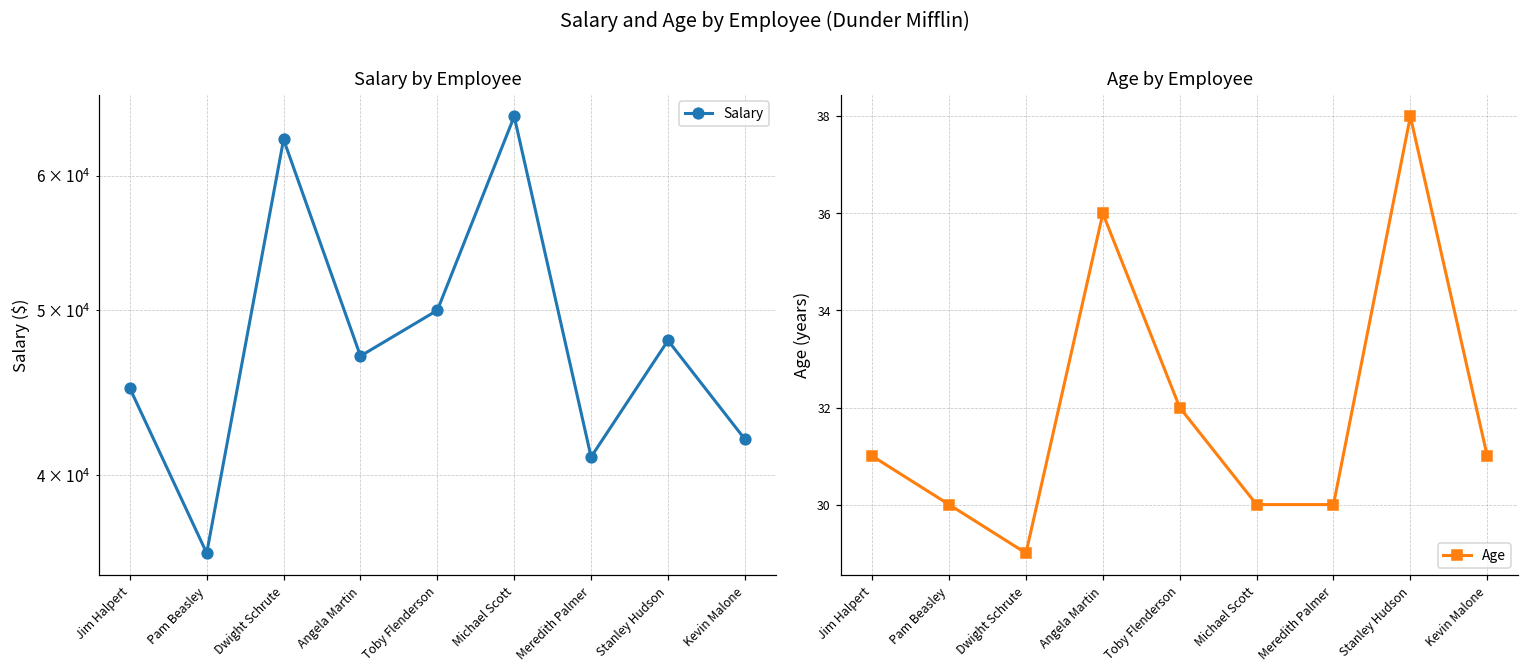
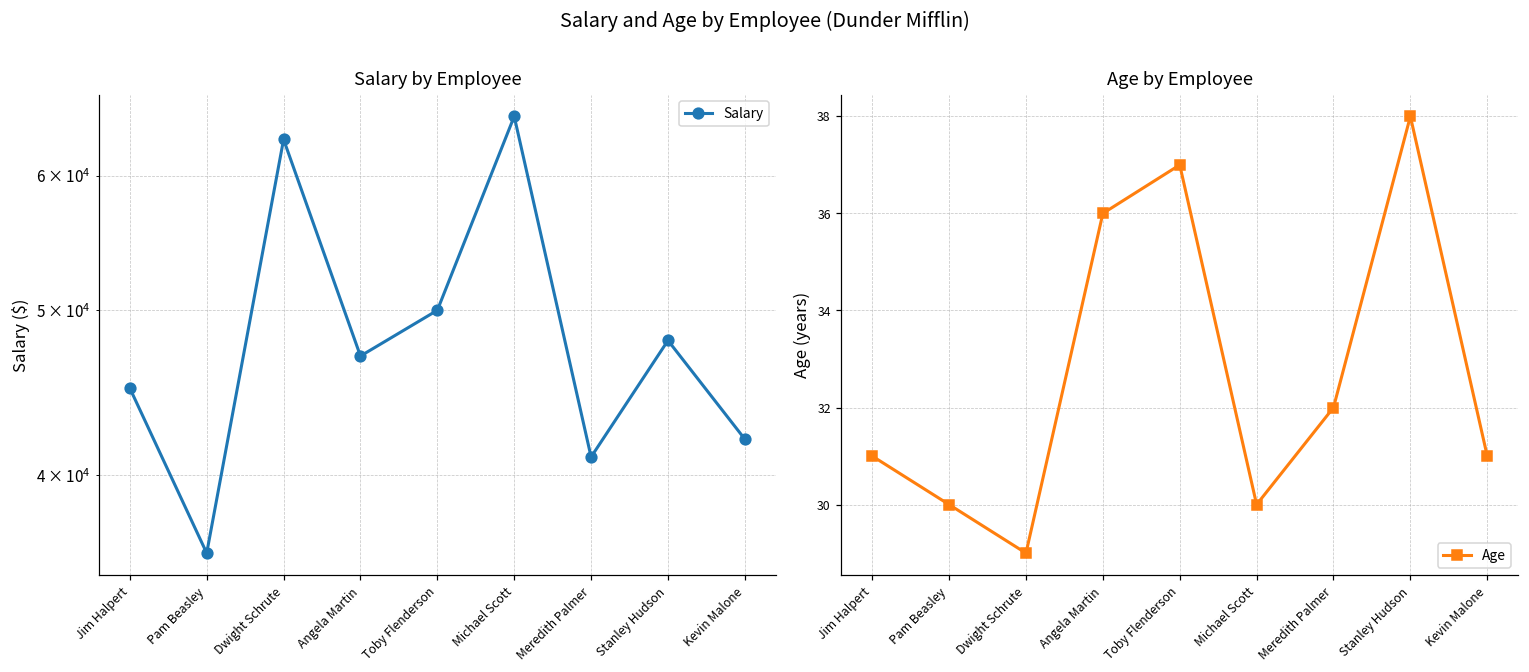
Age by Employee, Toby Flenderson: 32 -> 37
Age by Employee, Meredith Palmer: 30 -> 32
